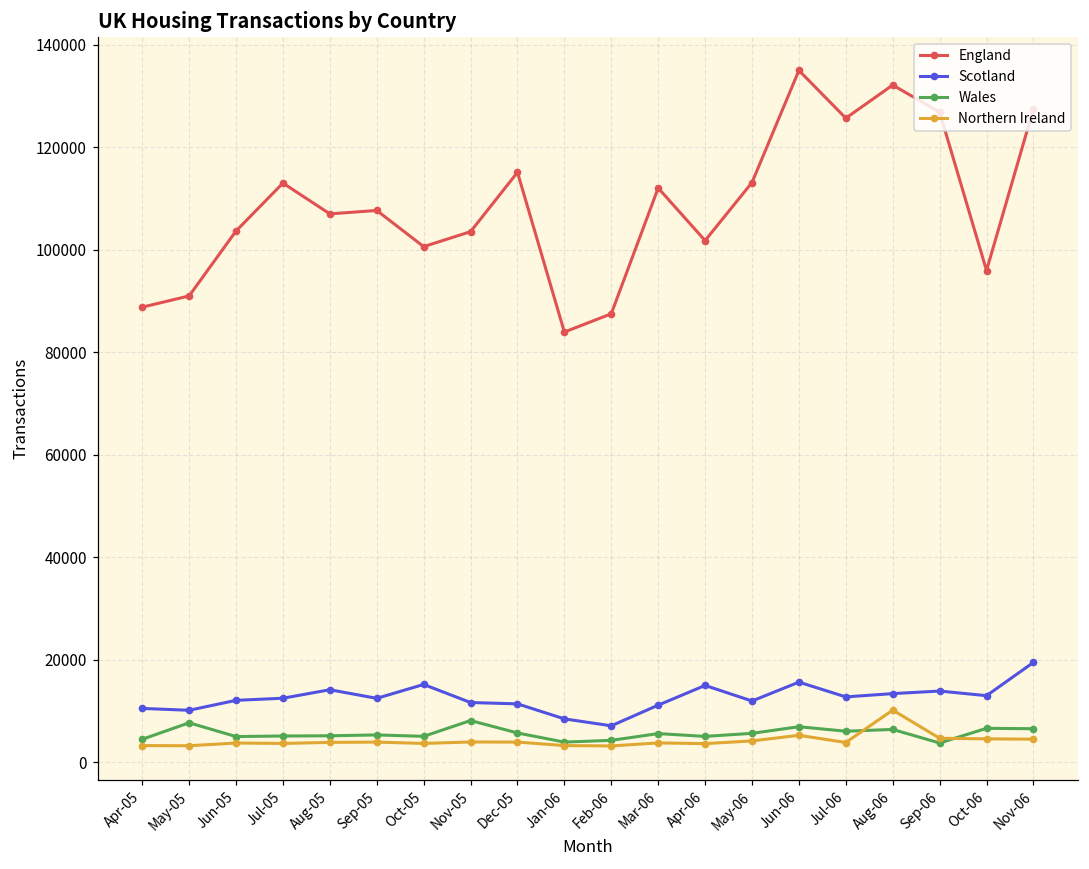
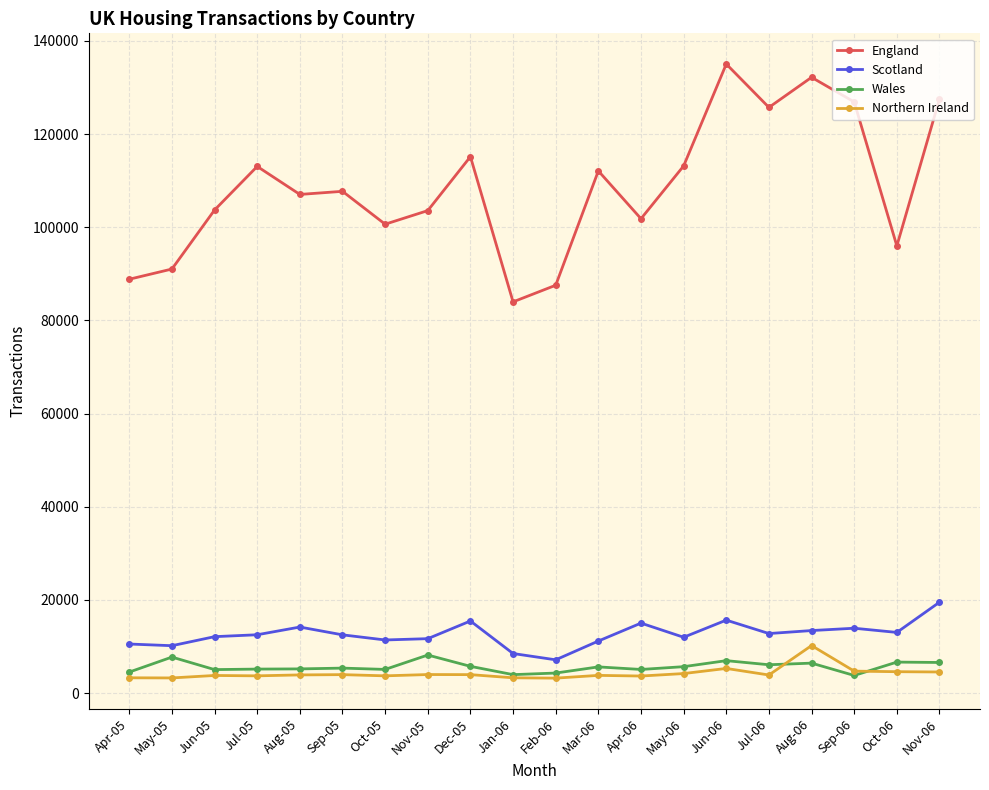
Scotland, Oct-05: 15000 -> 11000
Scotland, Dec-05: 11000 -> 15000
